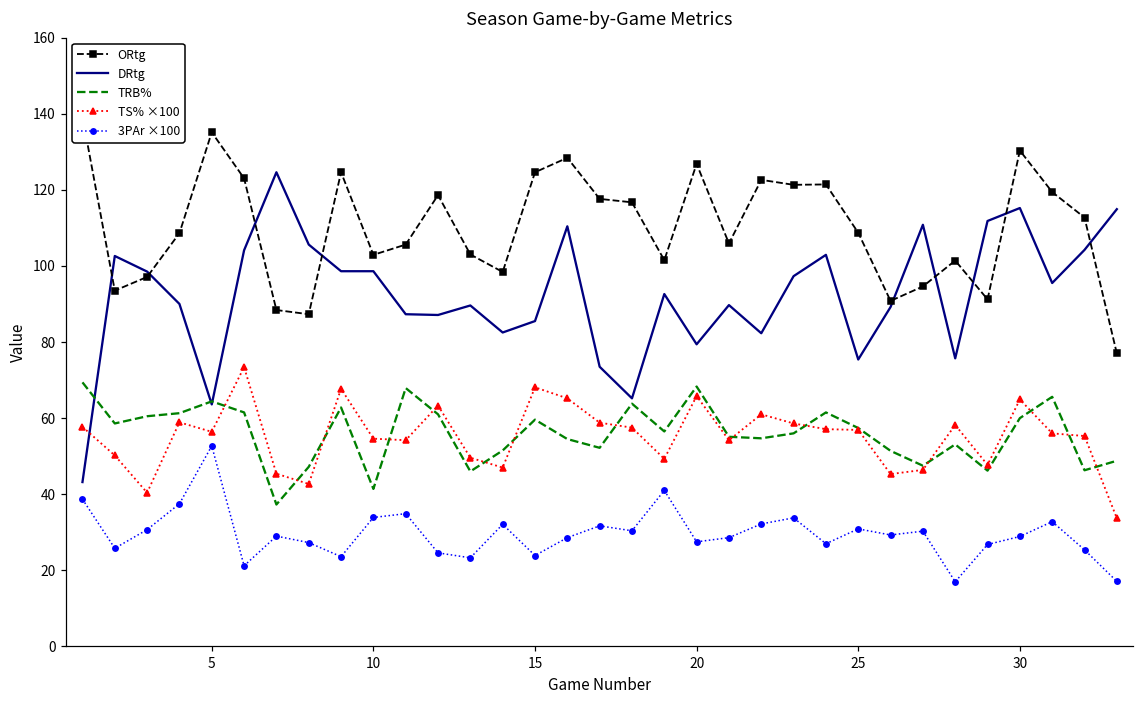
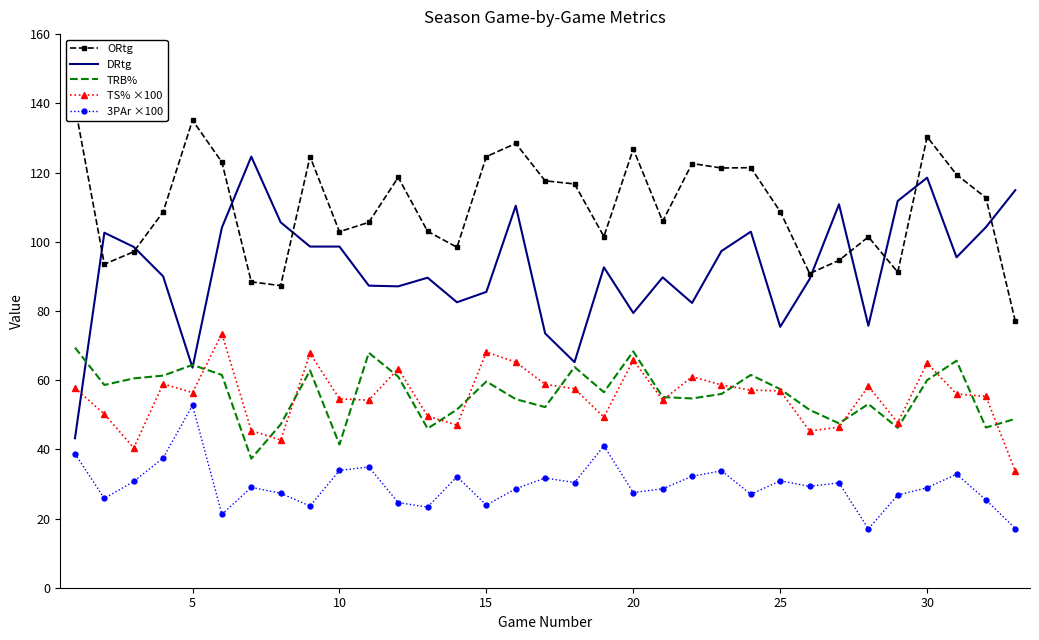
DRtg, 30: 115 -> 119
